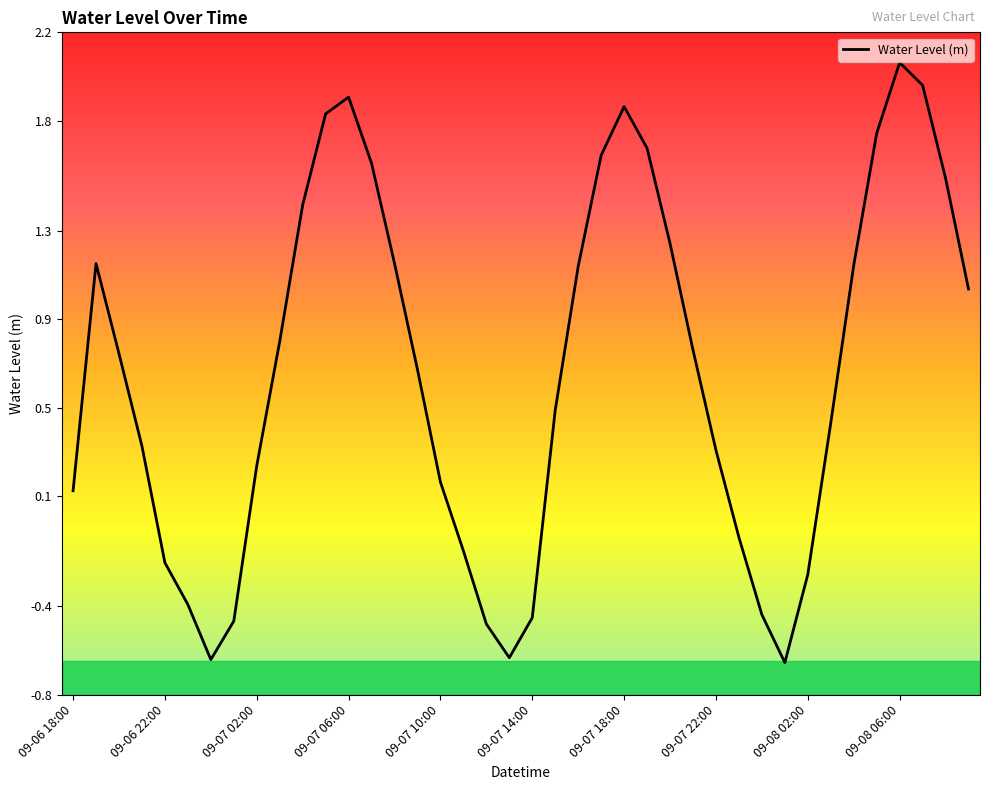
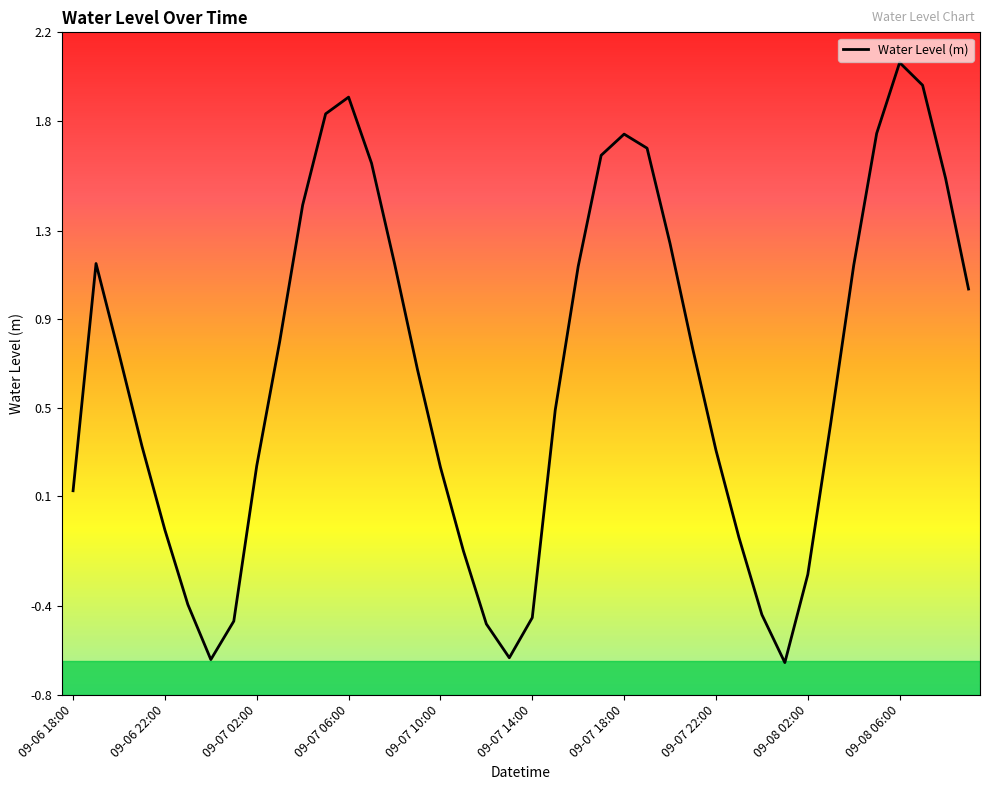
09-06 22:00: -0.20 -> -0.05
09-07 10:00: 0.16 -> 0.23
09-07 18:00: 1.86 -> 1.74
